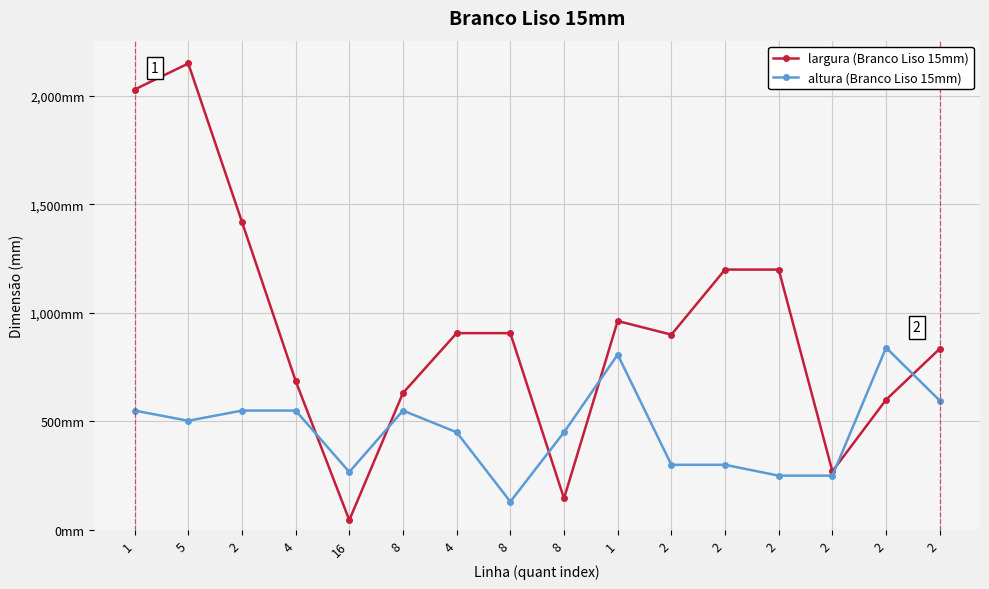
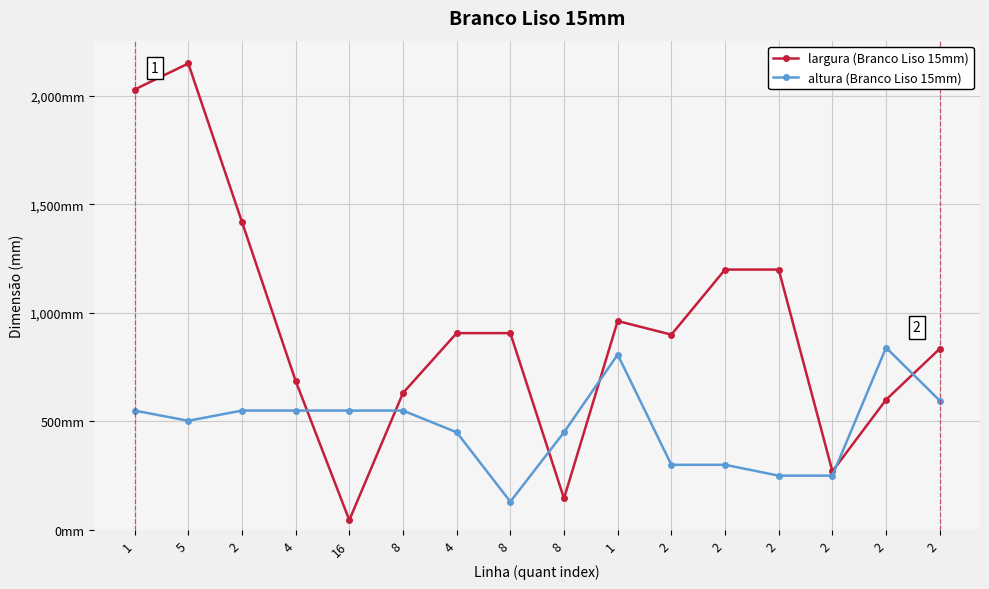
altura (Branco Liso 15mm), 16: 270mm -> 550mm
